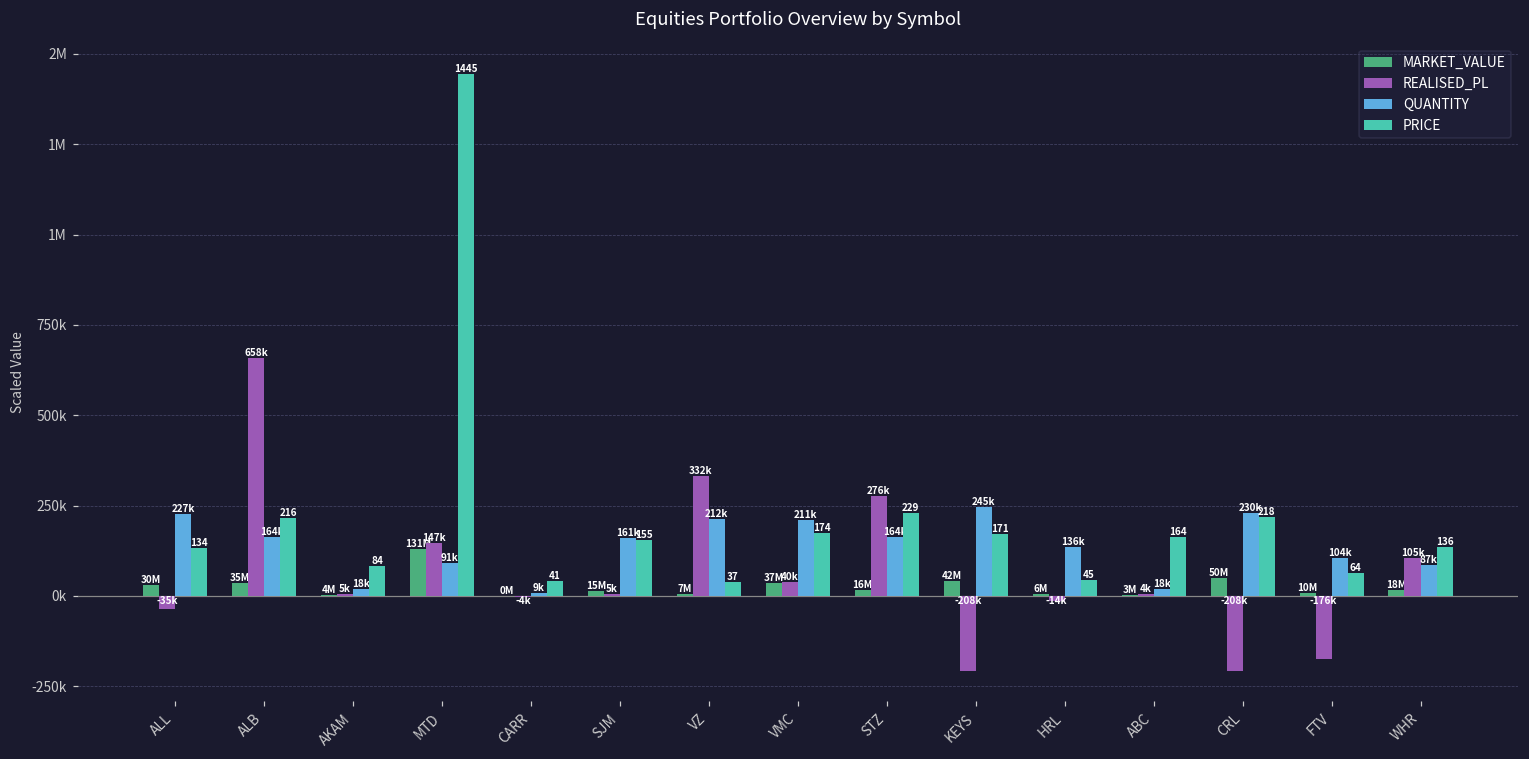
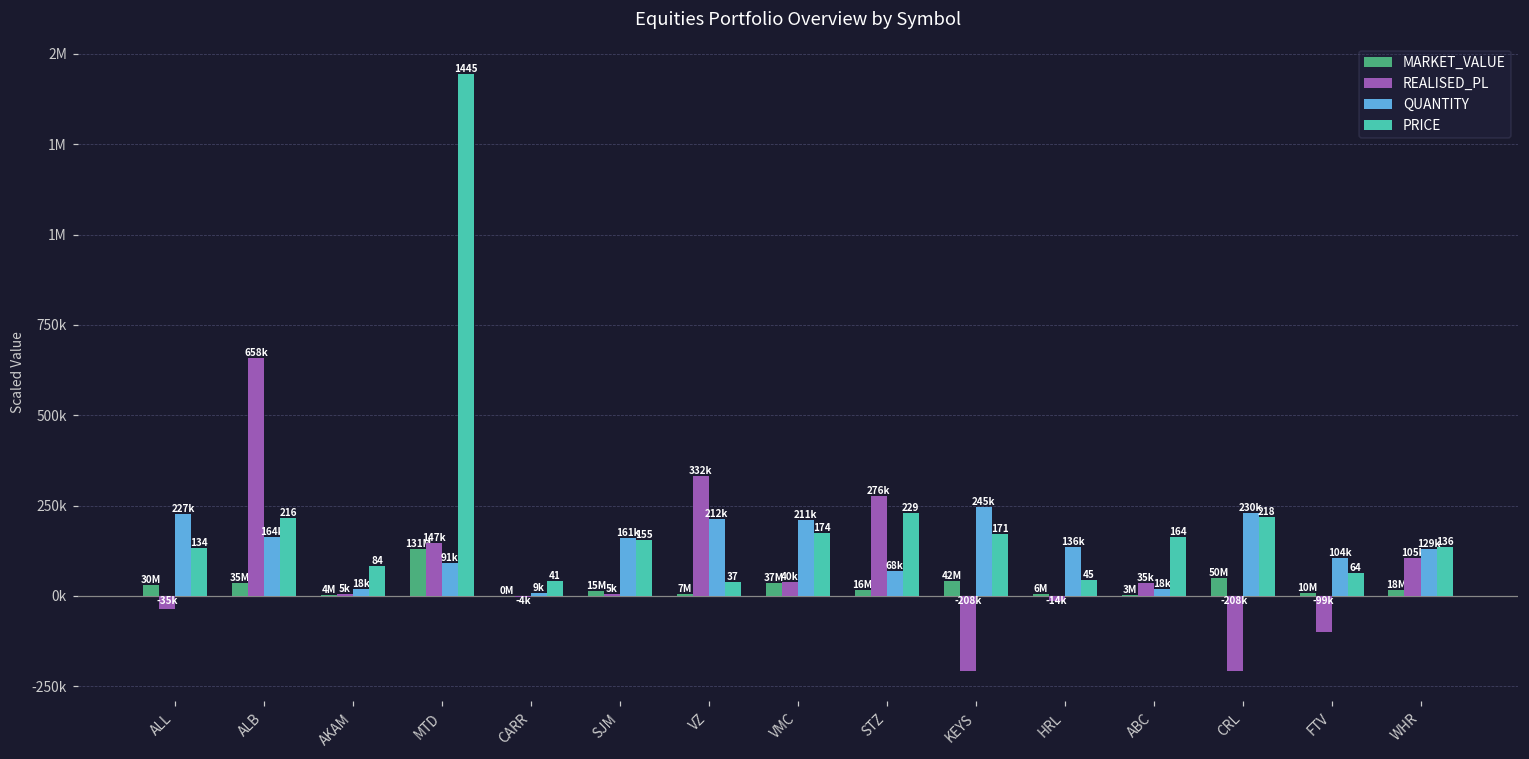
QUANTITY, STZ: 164k -> 68k
REALISED_PL, ABC: 4k -> 35k
REALISED_PL, FTV: -176k -> -99k
QUANTITY, WHR: 87k -> 129k
